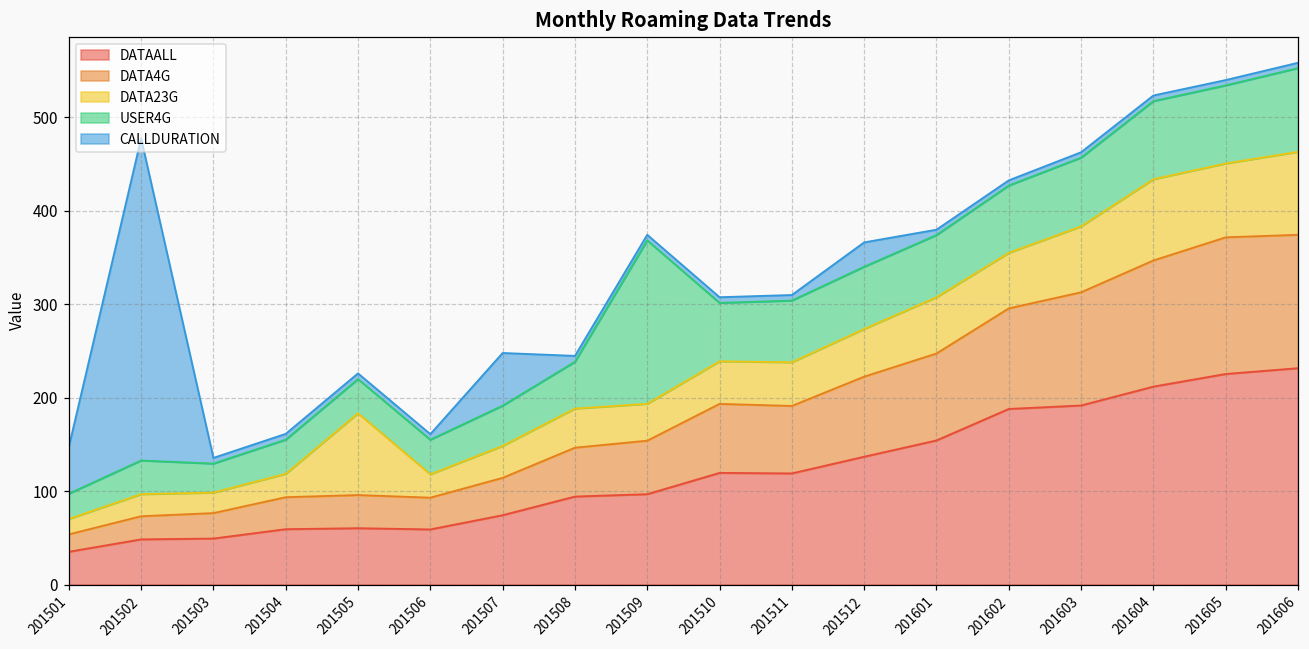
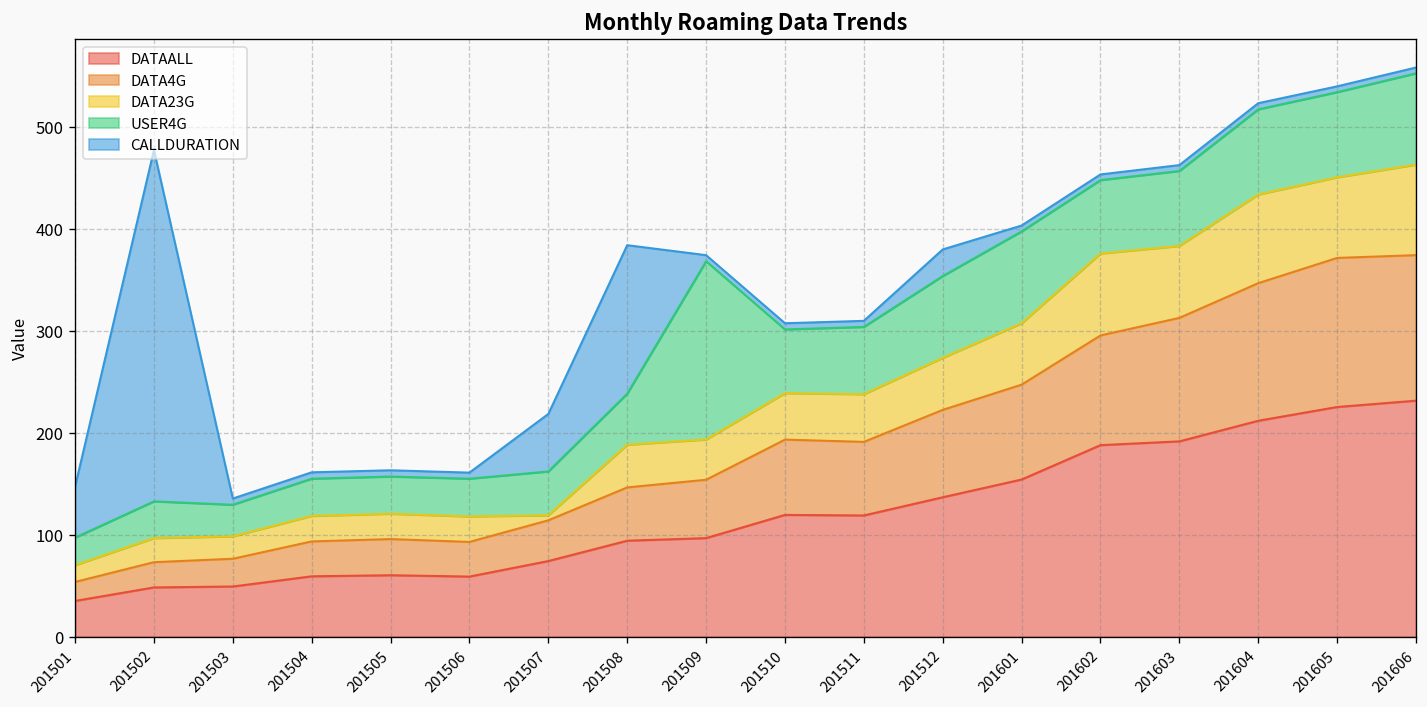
DATA23G, 201505: 90 -> 20
DATA23G, 201507: 30 -> 0
CALLDURATION, 201508: 10 -> 150
USER4G, 201512: 70 -> 80
USER4G, 201601: 70 -> 90
DATA23G, 201602: 60 -> 80
